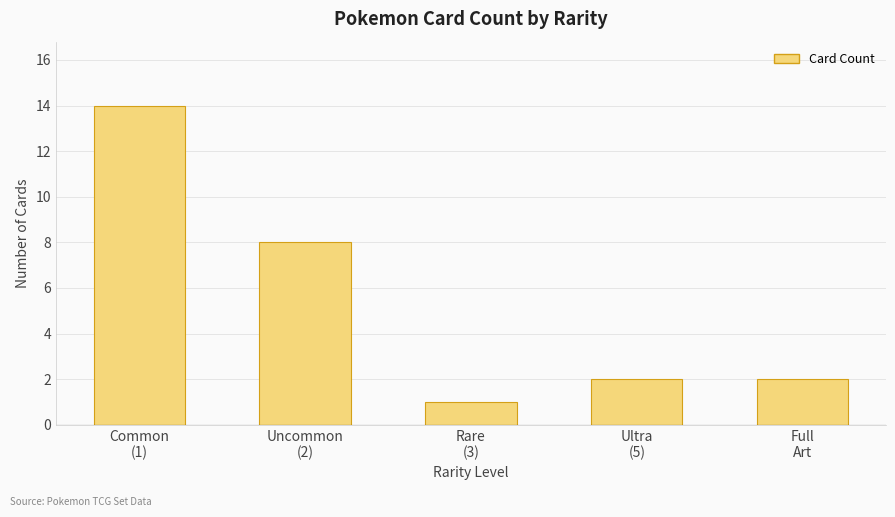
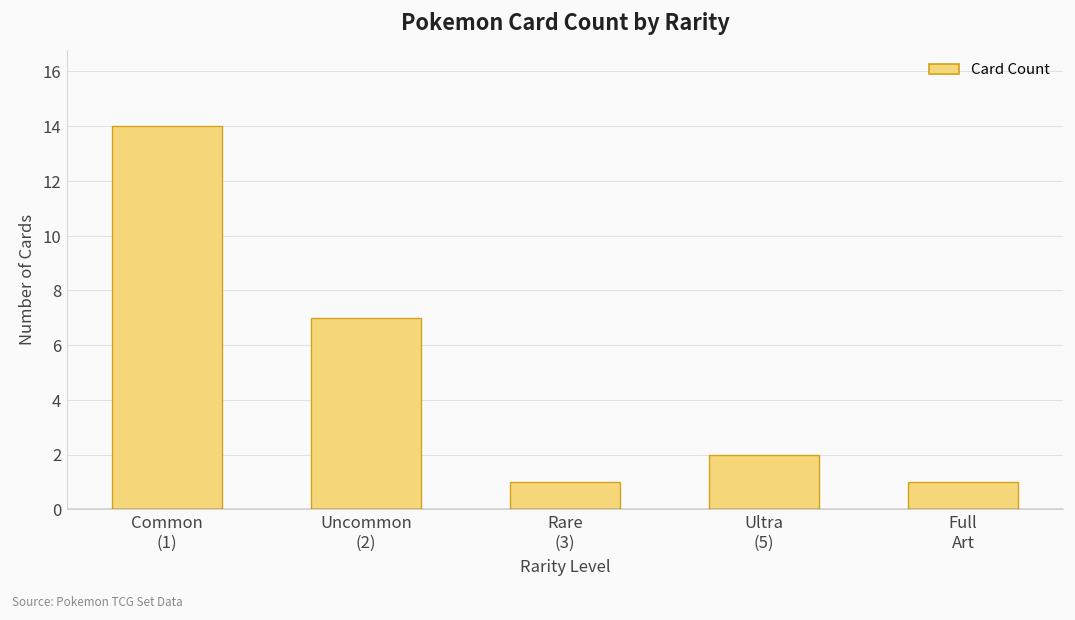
Uncommon (2): 8 -> 7
Full Art: 2 -> 1
